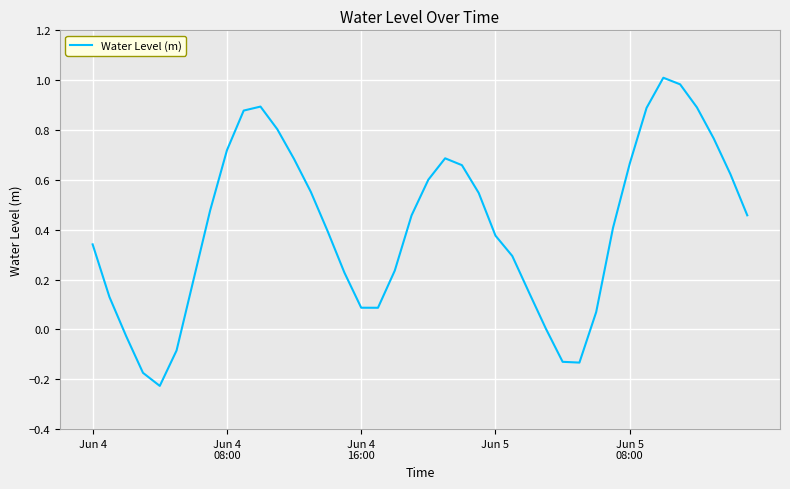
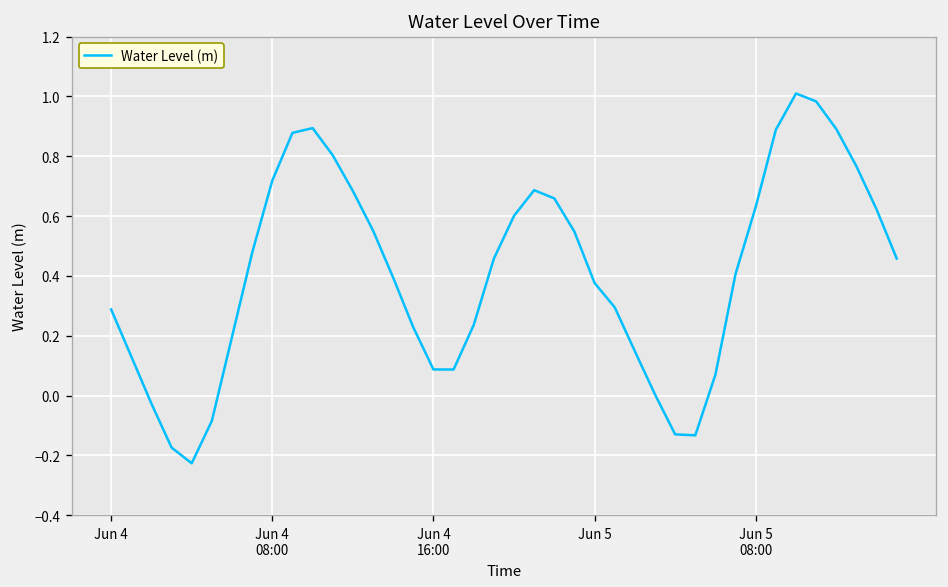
Jun 4: 0.34 -> 0.29
Jun 5 08:00: 0.67 -> 0.63
